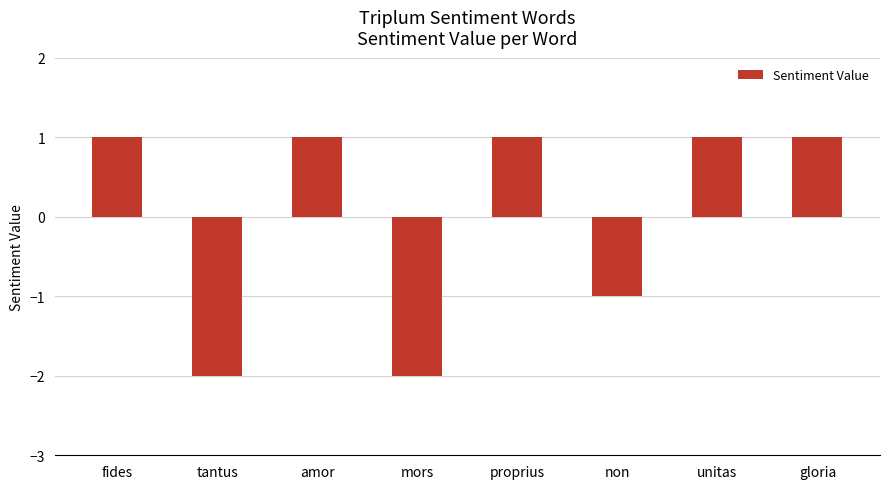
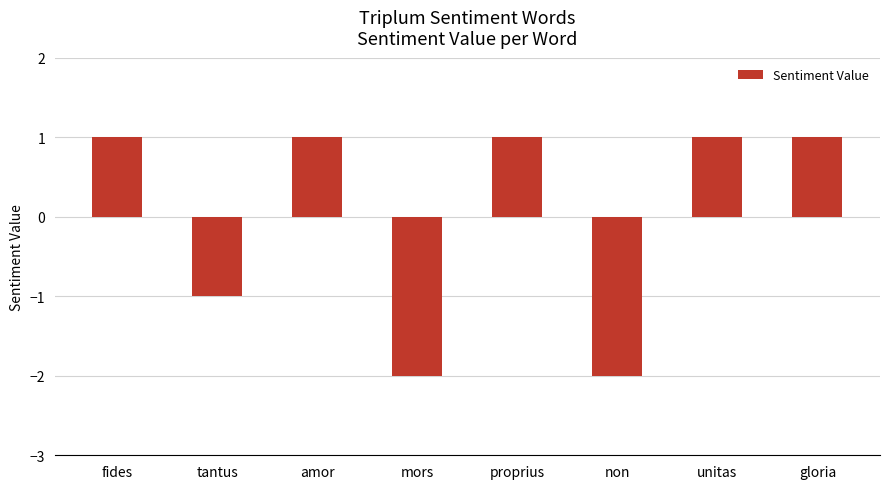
tantus: -2 -> -1
non: -1 -> -2
